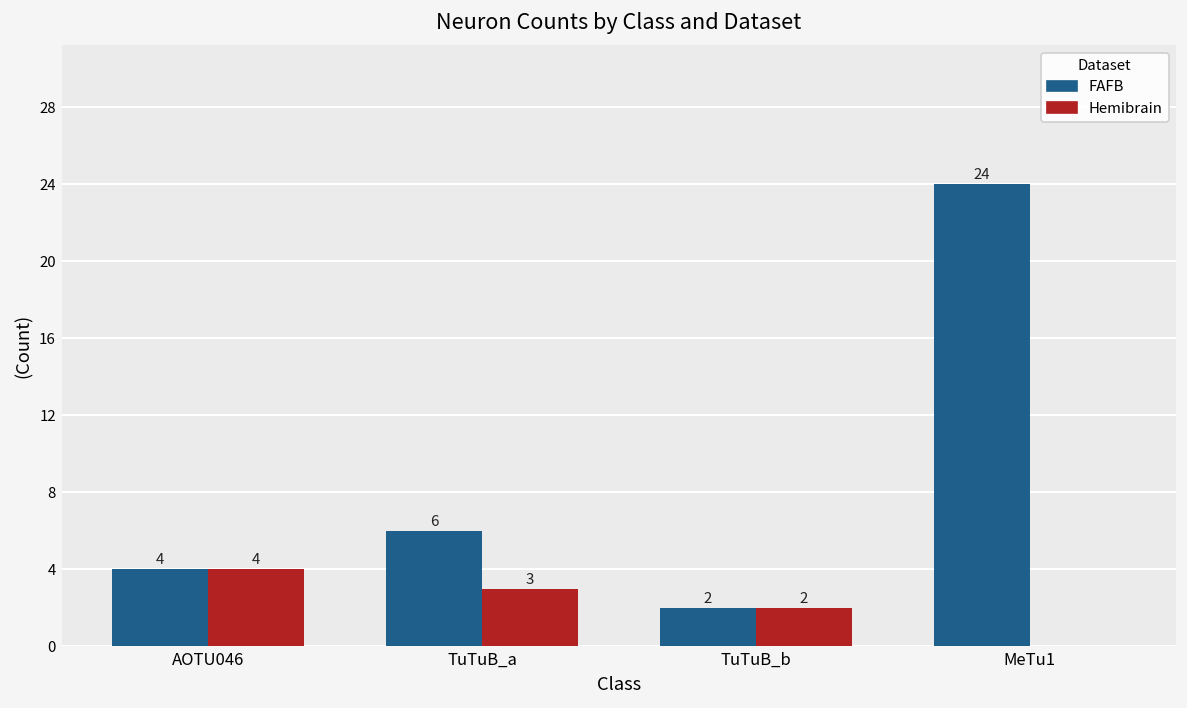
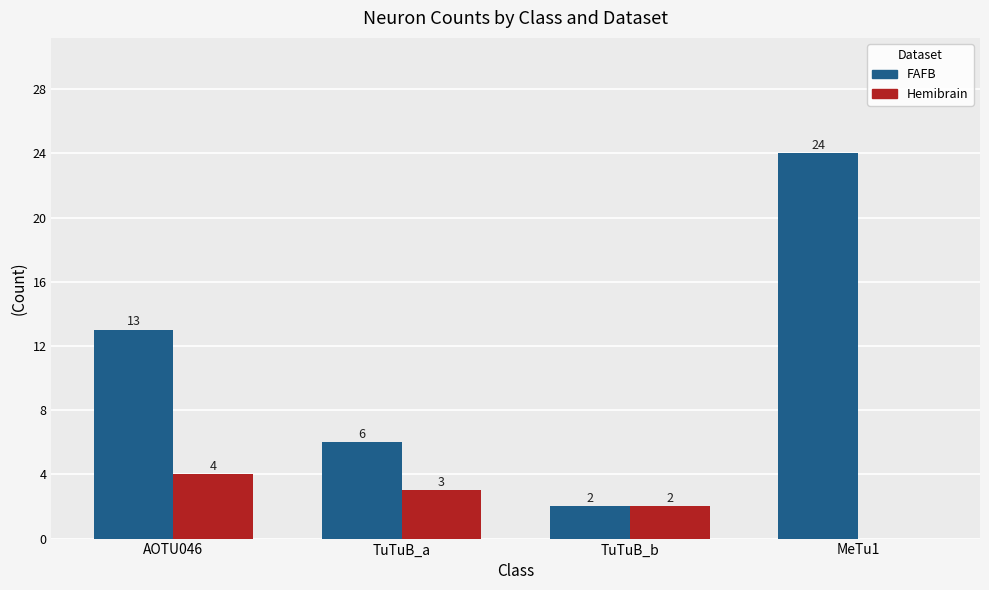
FAFB, AOTU046: 4 -> 13
